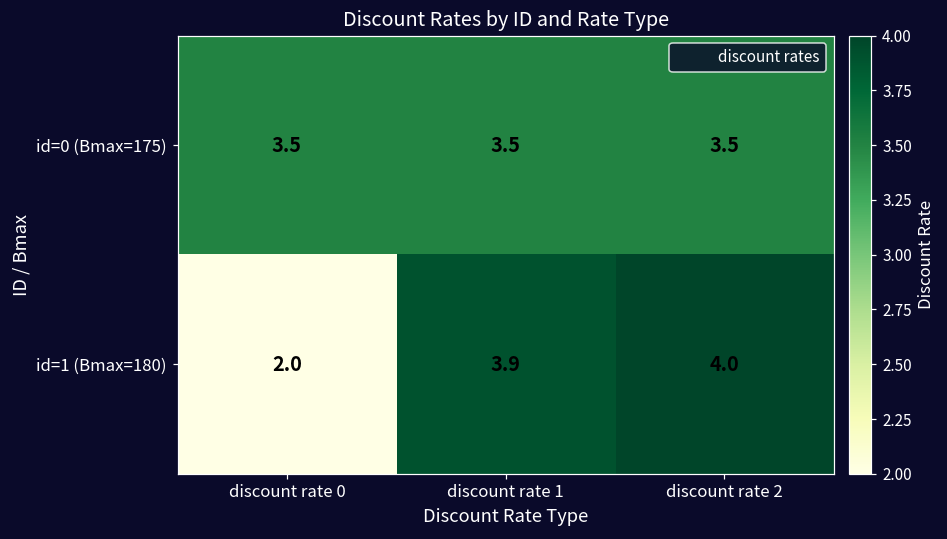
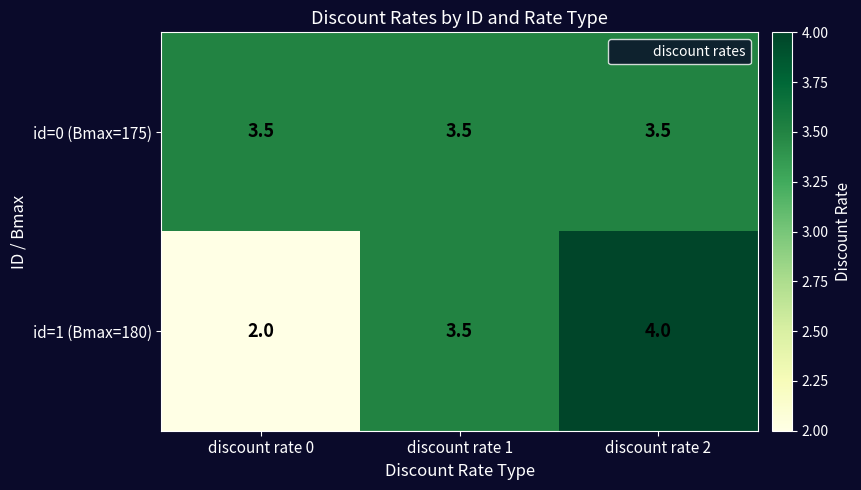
id=1 (Bmax=180), discount rate 1: 3.9 -> 3.5
